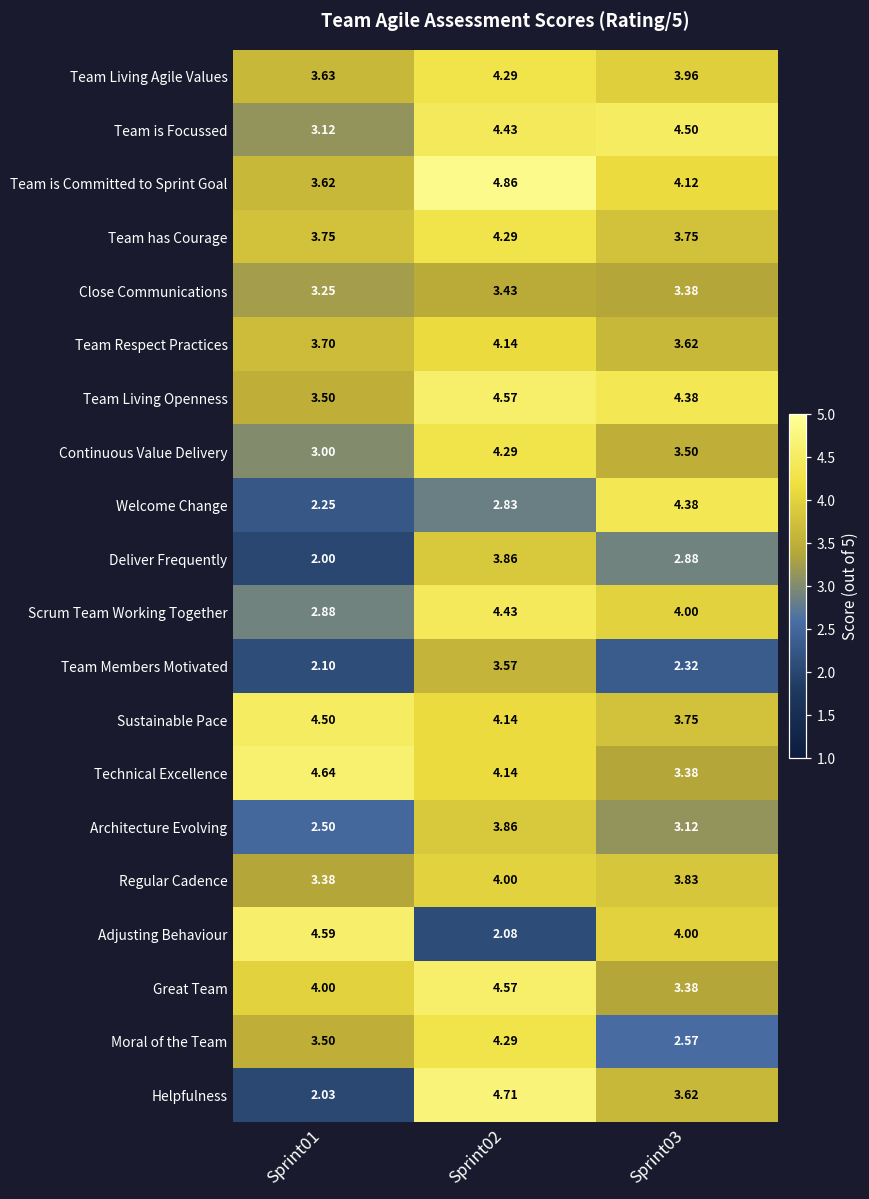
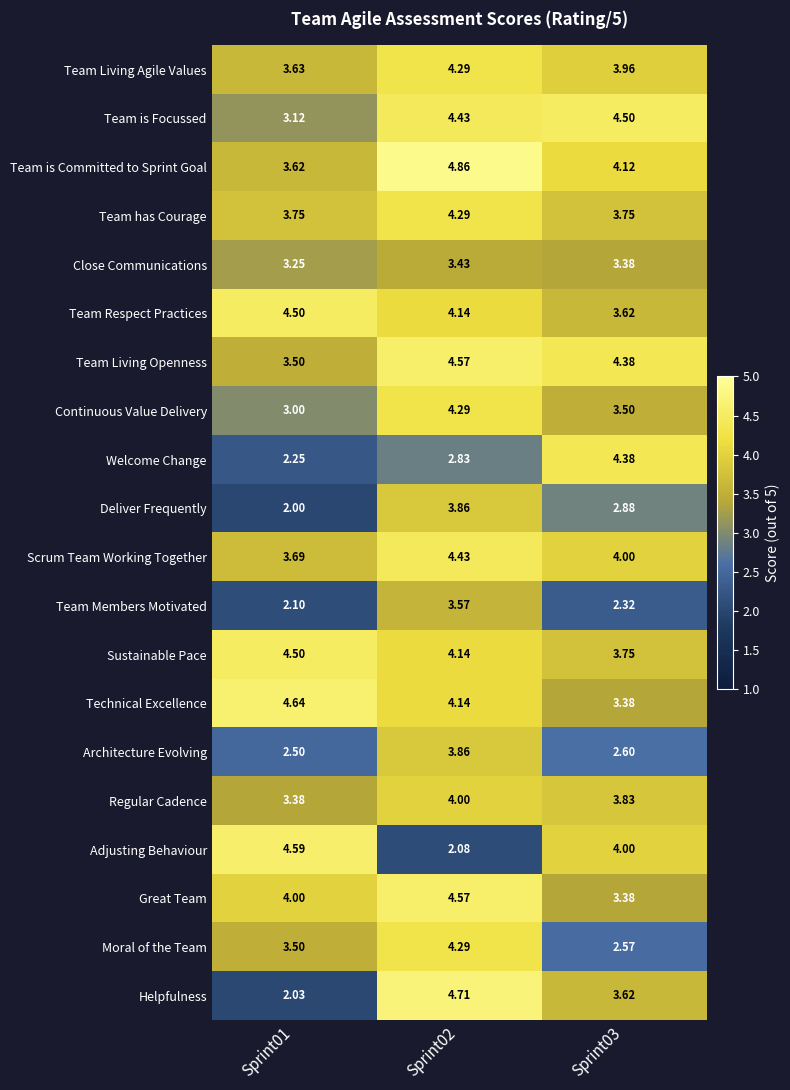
Team Respect Practices, Sprint01: 3.70 -> 4.50
Scrum Team Working Together, Sprint01: 2.88 -> 3.69
Architecture Evolving, Sprint03: 3.12 -> 2.60
